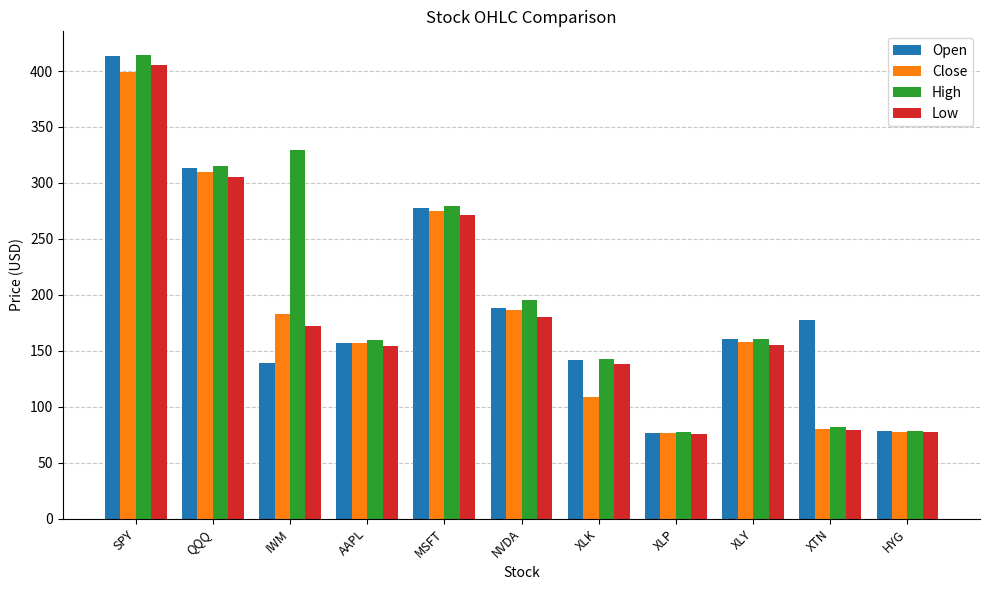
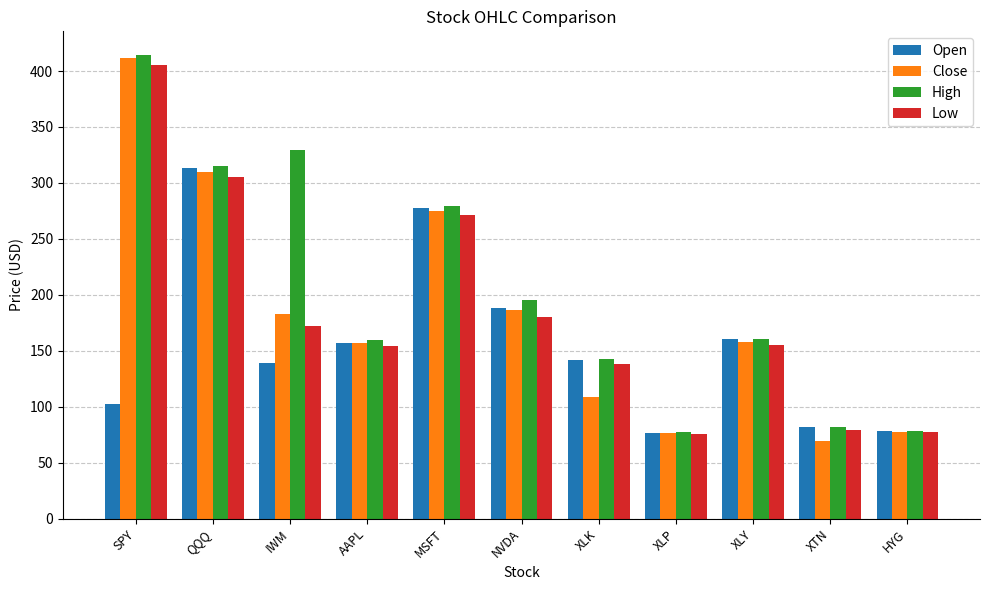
Open, SPY: 414 -> 102
Close, SPY: 400 -> 411
Open, XTN: 178 -> 82
Close, XTN: 80 -> 69
